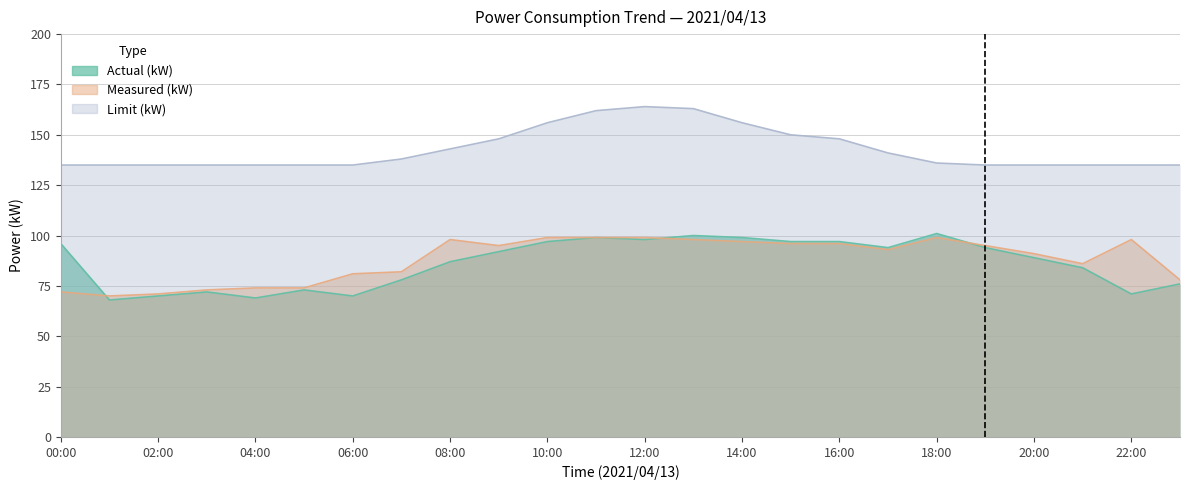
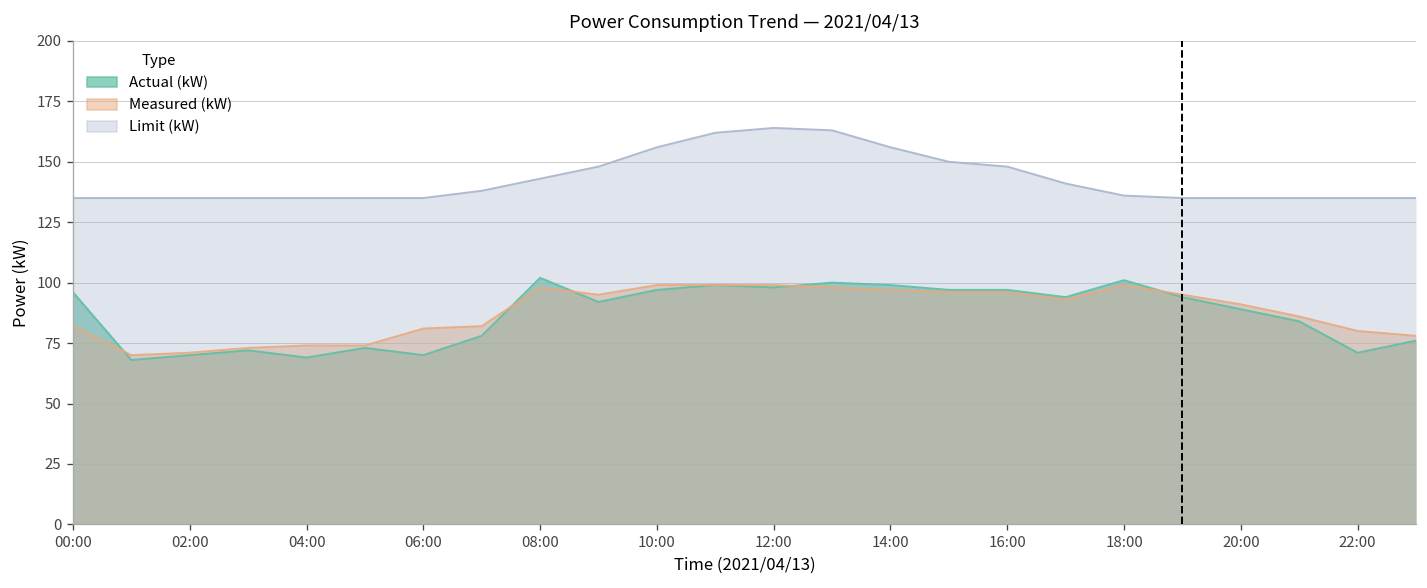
Measured (kW), 00:00: 72 -> 82
Actual (kW), 08:00: 87 -> 102
Measured (kW), 22:00: 98 -> 80
